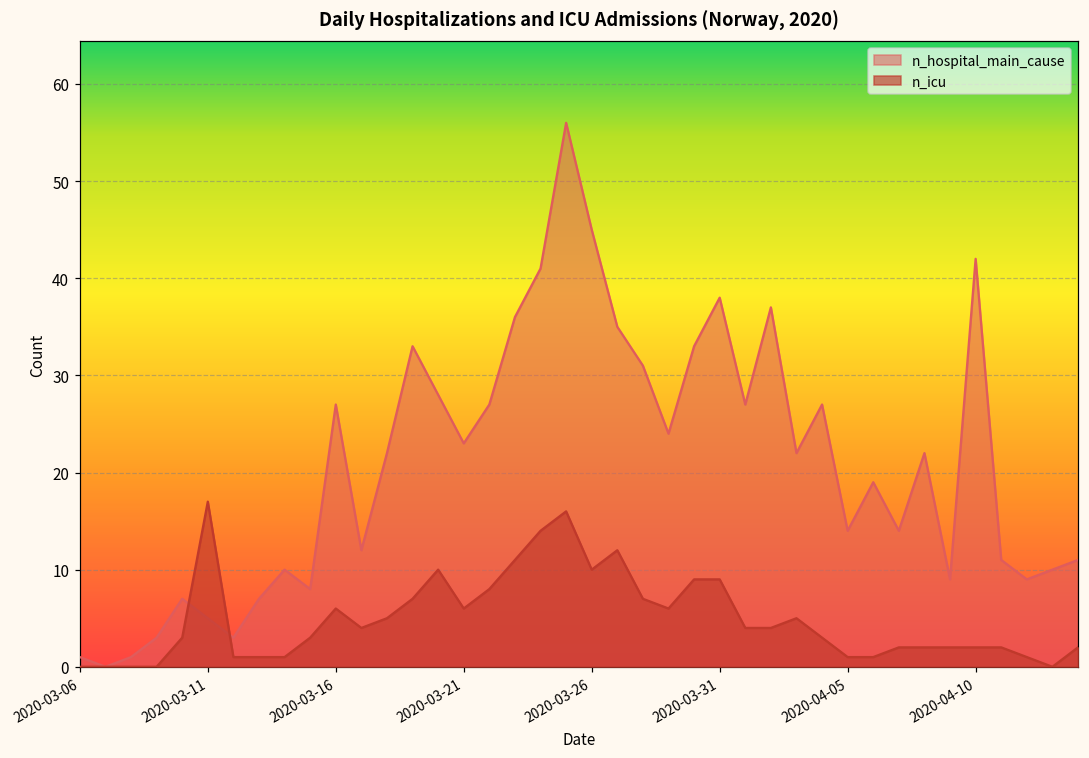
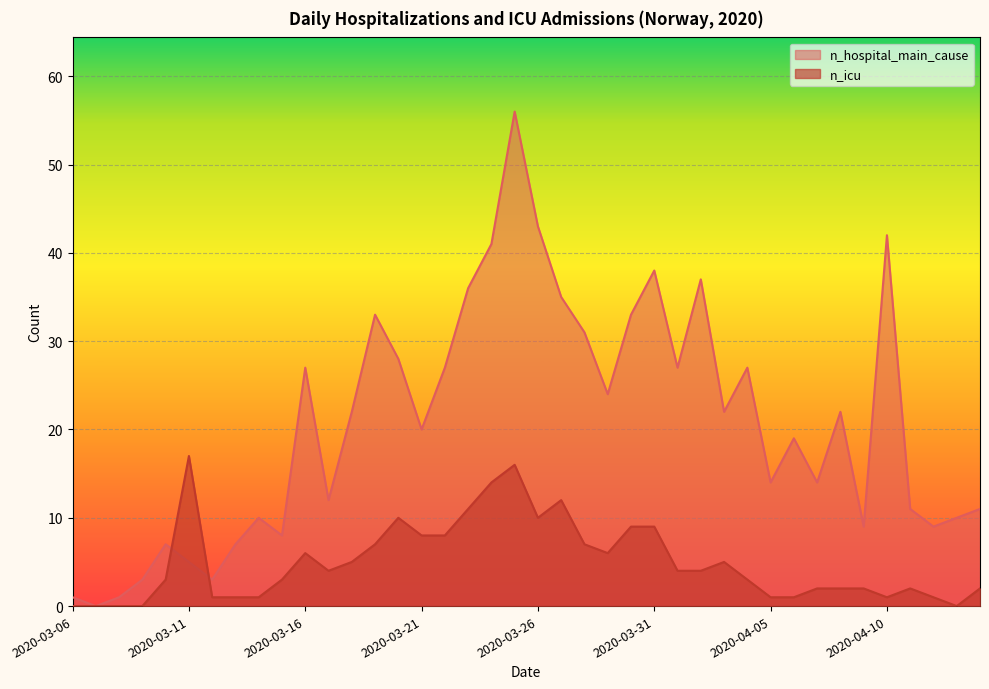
n_hospital_main_cause, 2020-03-21: 23 -> 20
n_icu, 2020-03-21: 6 -> 8
n_hospital_main_cause, 2020-03-26: 45 -> 43
n_icu, 2020-04-10: 2 -> 1
